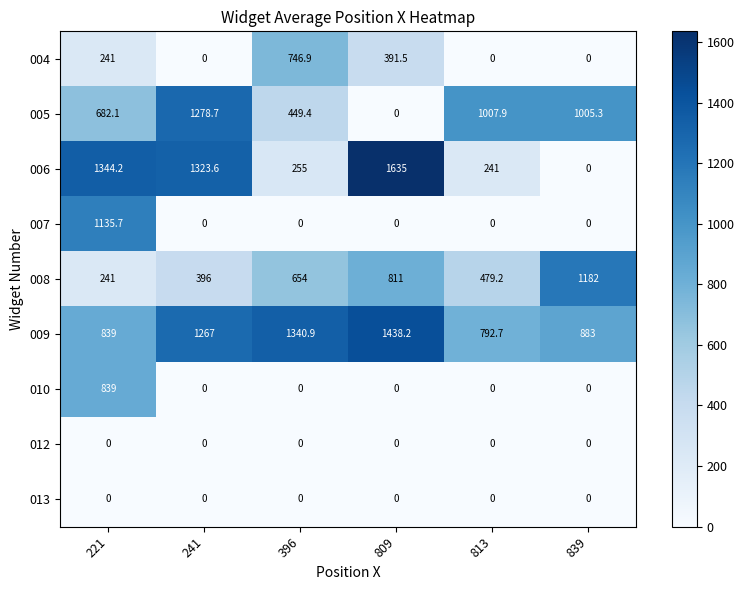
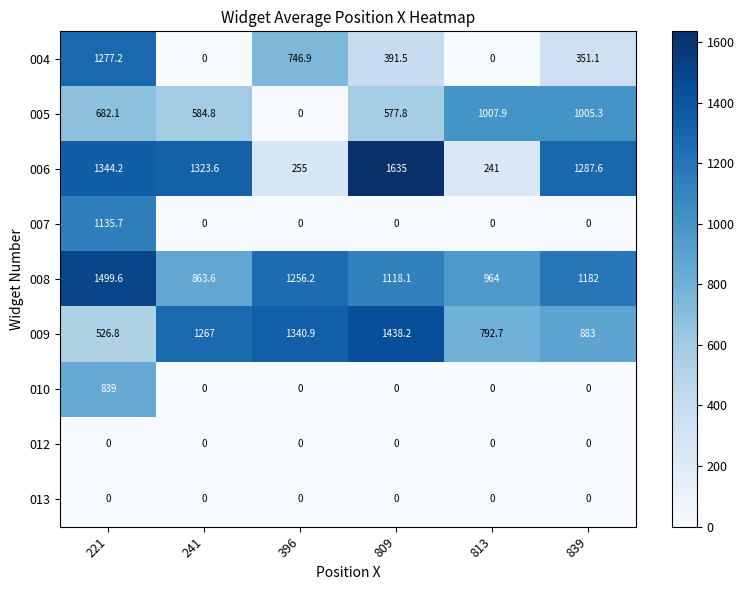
004, 221: 241 -> 1277.2
004, 839: 0 -> 351.1
005, 241: 1278.7 -> 584.8
005, 396: 449.4 -> 0
005, 809: 0 -> 577.8
006, 839: 0 -> 1287.6
008, 221: 241 -> 1499.6
008, 241: 396 -> 863.6
008, 396: 654 -> 1256.2
008, 809: 811 -> 1118.1
008, 813: 479.2 -> 964
009, 221: 839 -> 526.8
